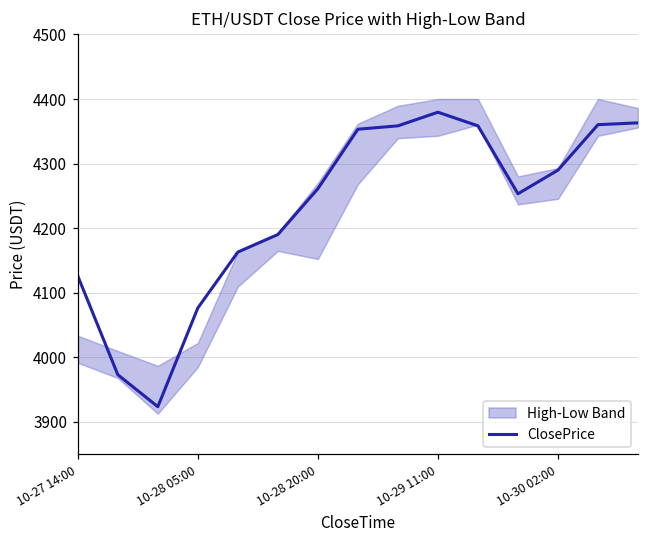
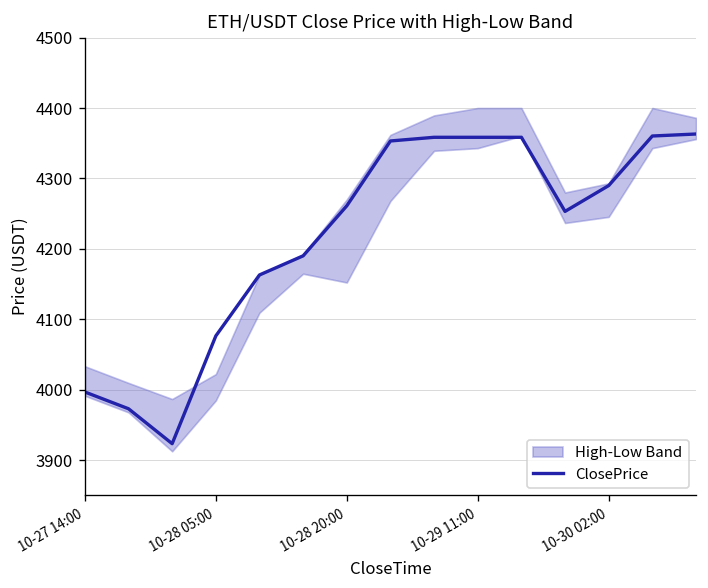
ClosePrice, 10-27 14:00: 4130 -> 4000
ClosePrice, 10-29 11:00: 4380 -> 4360
